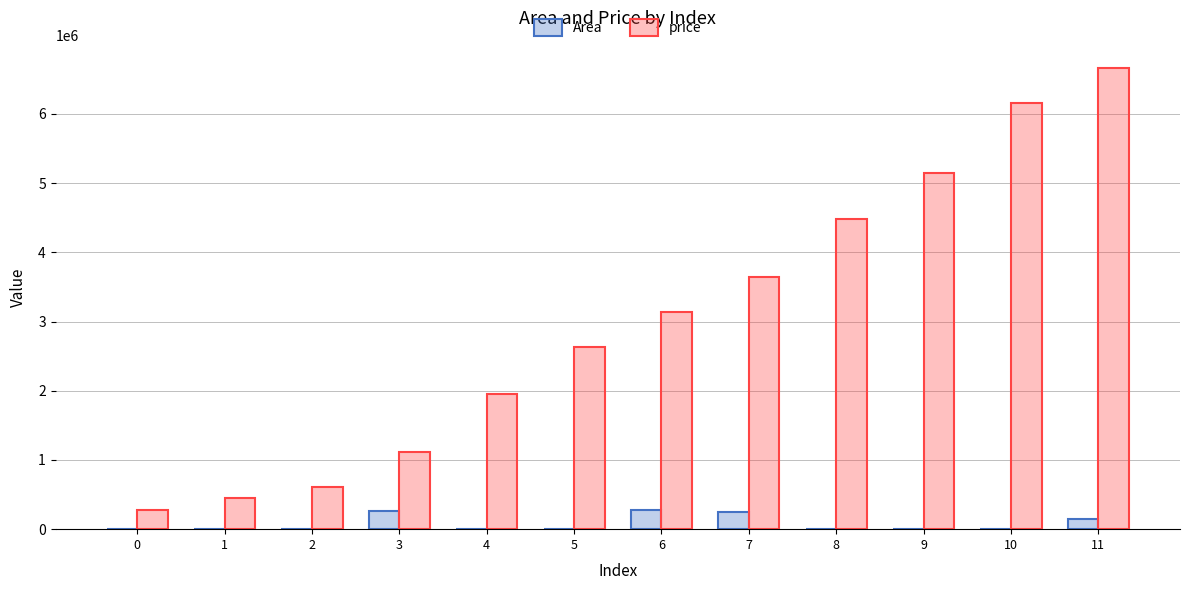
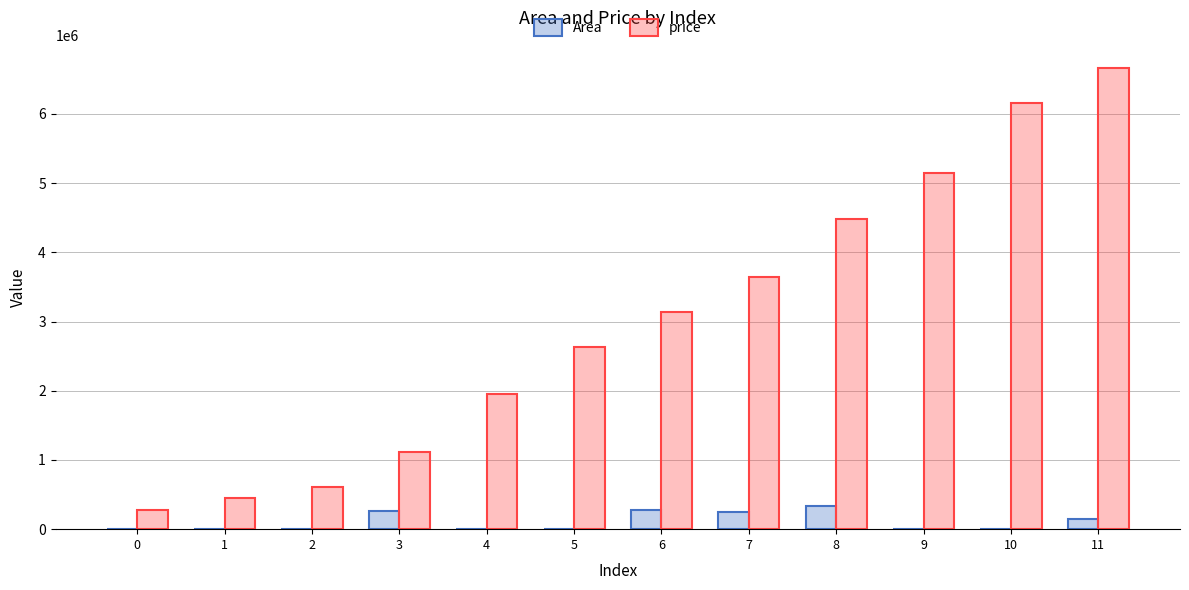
Area, 8: 0 -> 300000
